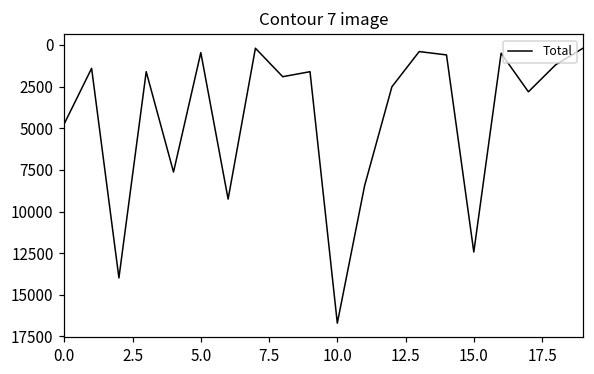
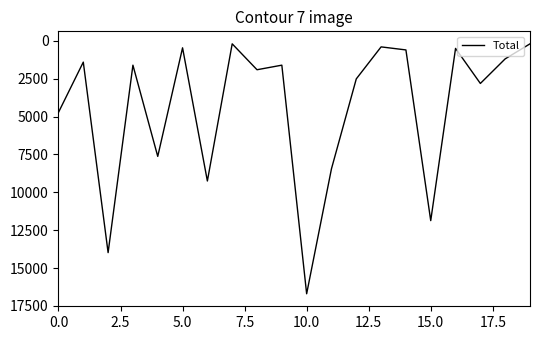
15.0: 12400 -> 11900
